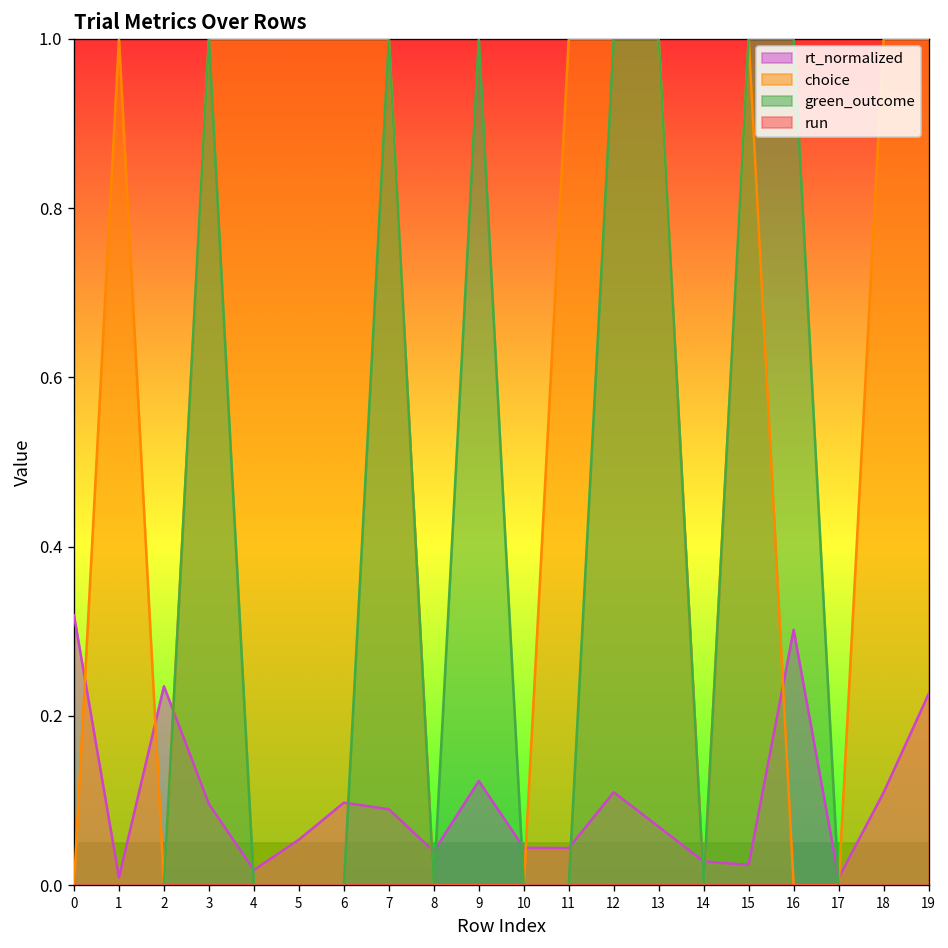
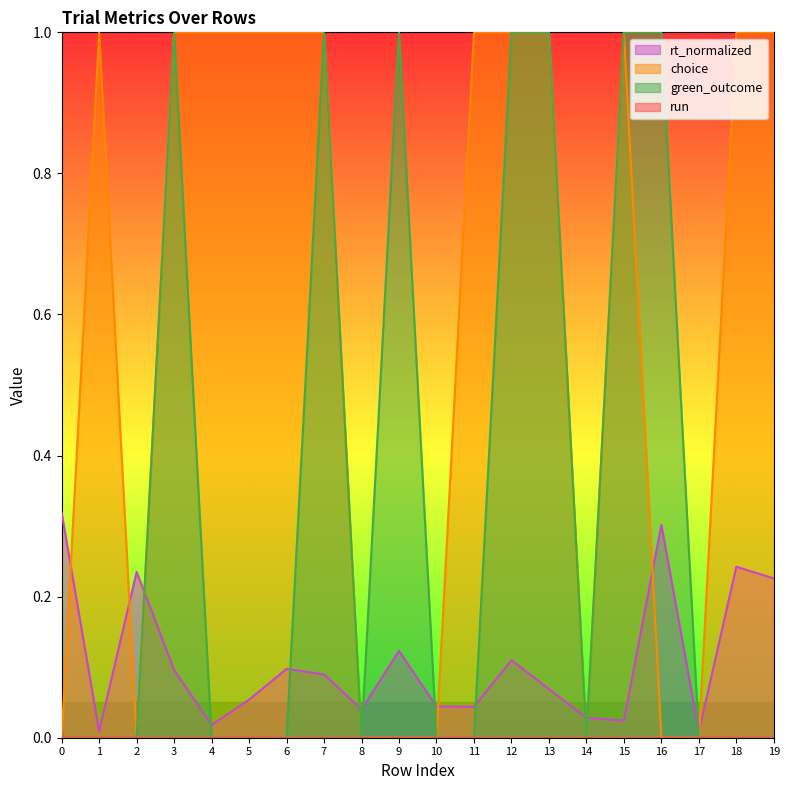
rt_normalized, 18: 0.11 -> 0.24
